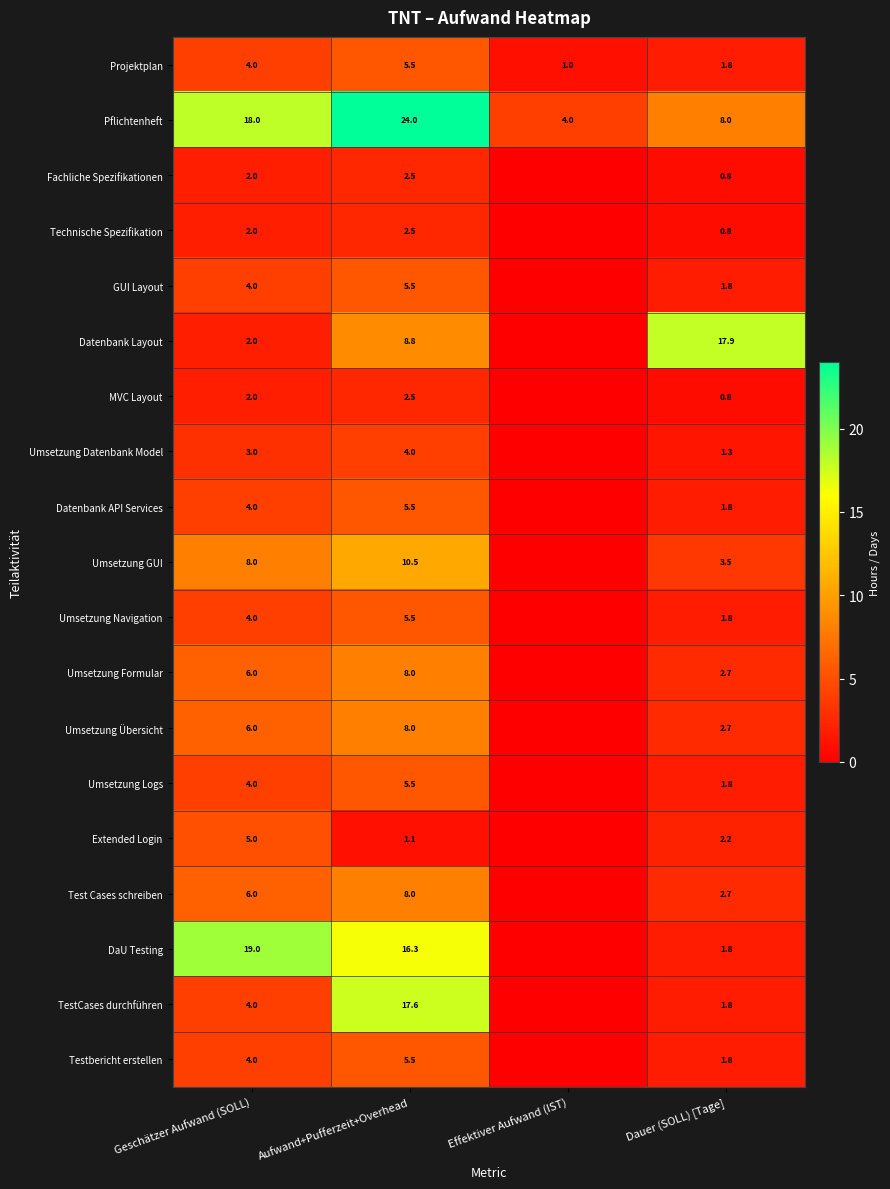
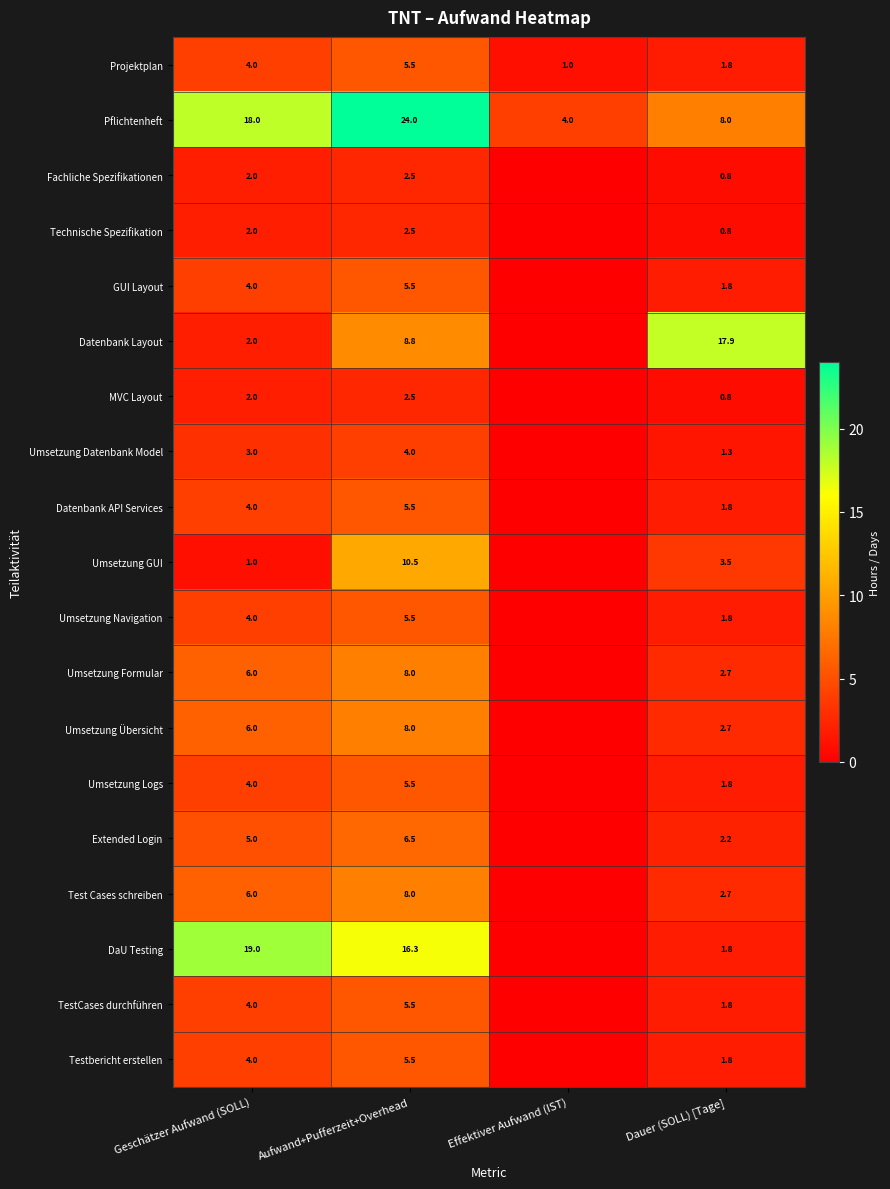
Umsetzung GUI, Geschätzer Aufwand (SOLL): 8.0 -> 1.0
Extended Login, Aufwand+Pufferzeit+Overhead: 1.1 -> 6.5
TestCases durchführen, Aufwand+Pufferzeit+Overhead: 17.6 -> 5.5
